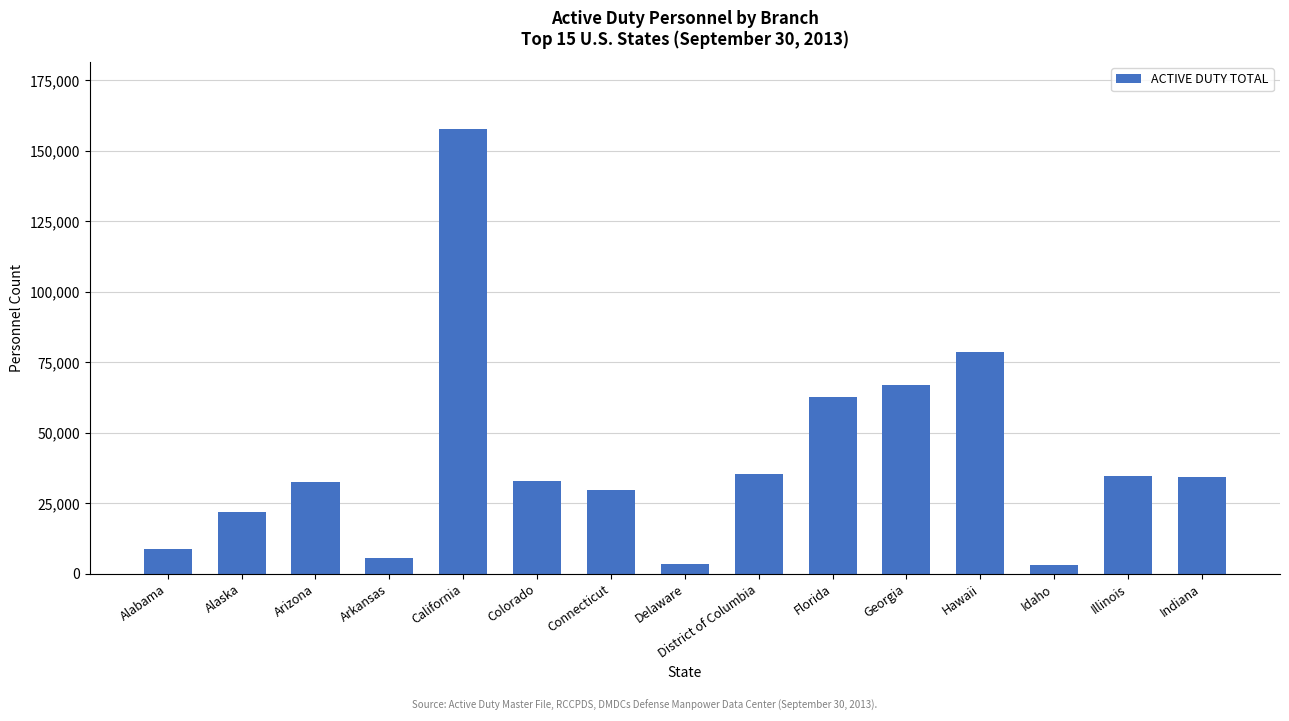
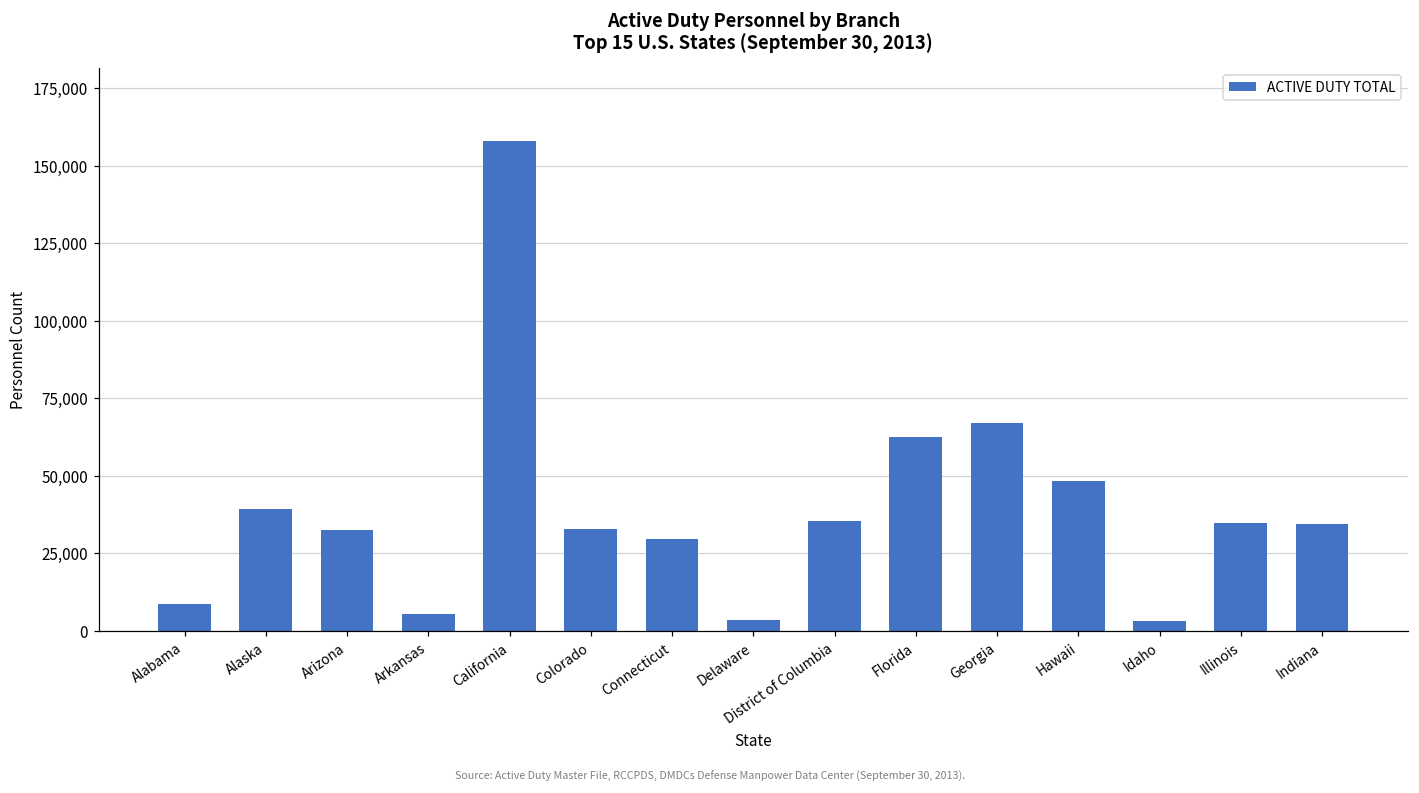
Alaska: 22,000 -> 39,000
Hawaii: 79,000 -> 48,000
